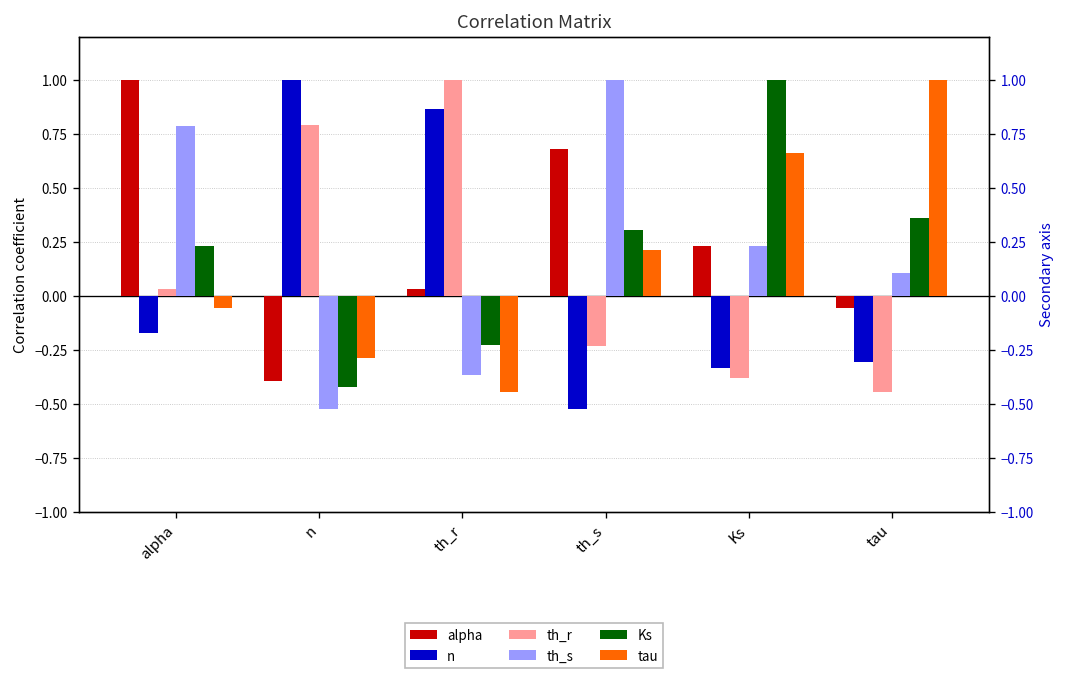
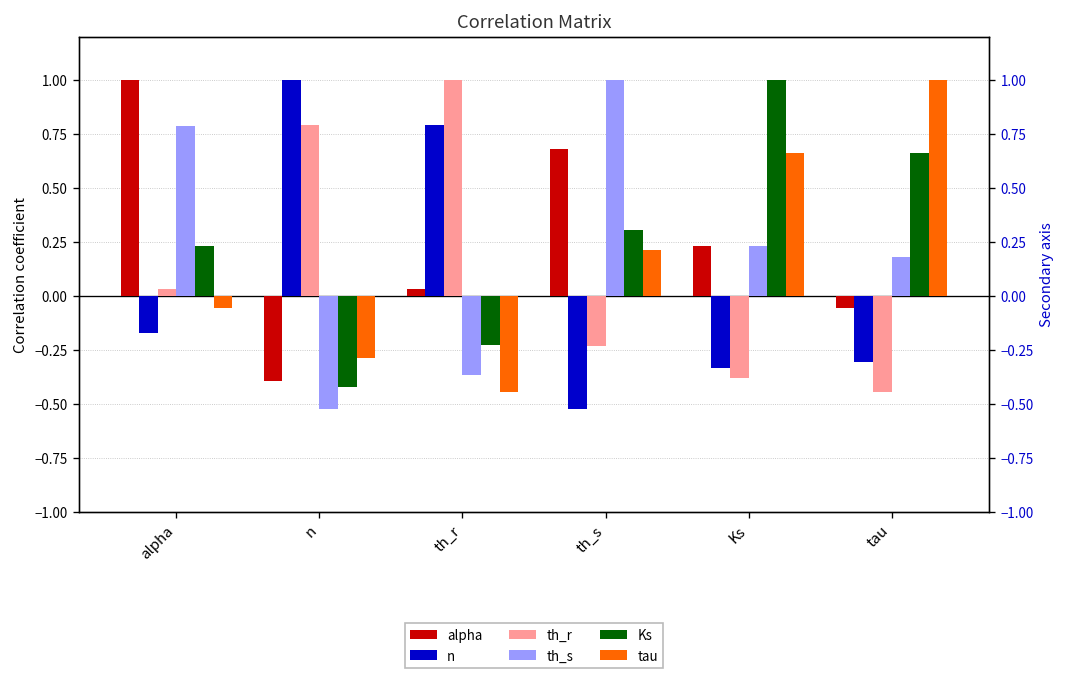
n, th_r: 0.87 -> 0.79
th_s, tau: 0.10 -> 0.18
Ks, tau: 0.36 -> 0.66
